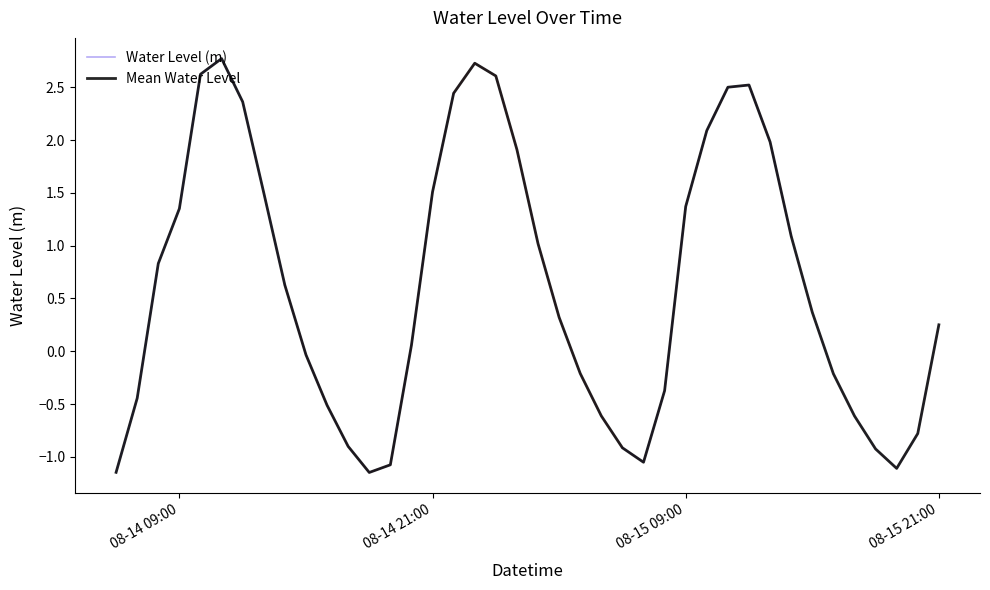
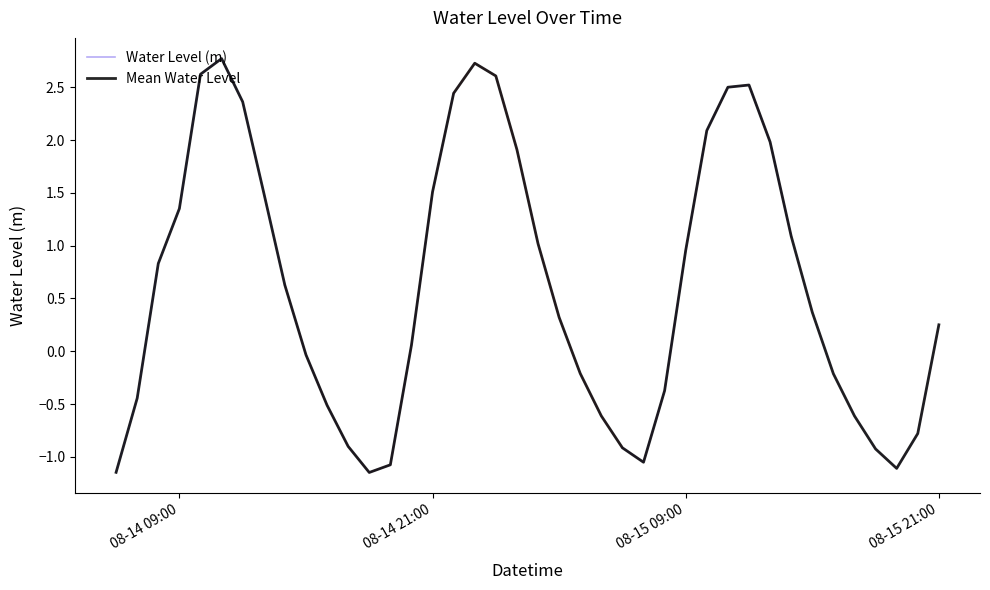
Mean Water Level, 08-15 09:00: 1.37 -> 0.95
